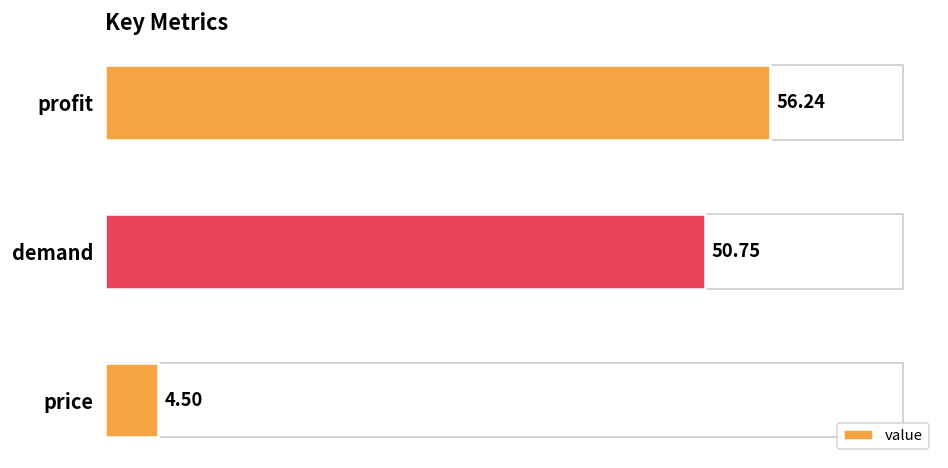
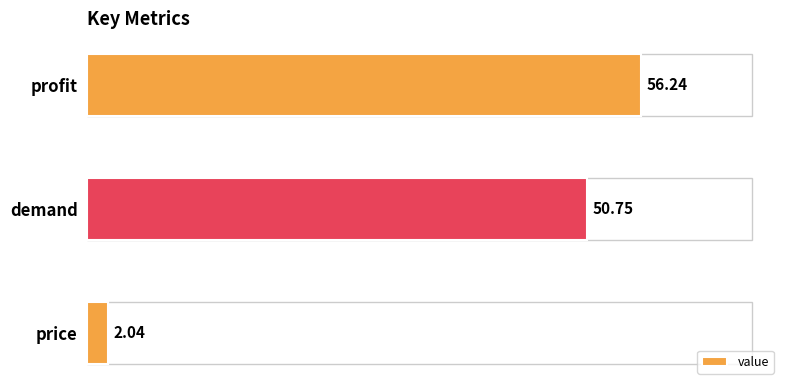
price: 4.50 -> 2.04
